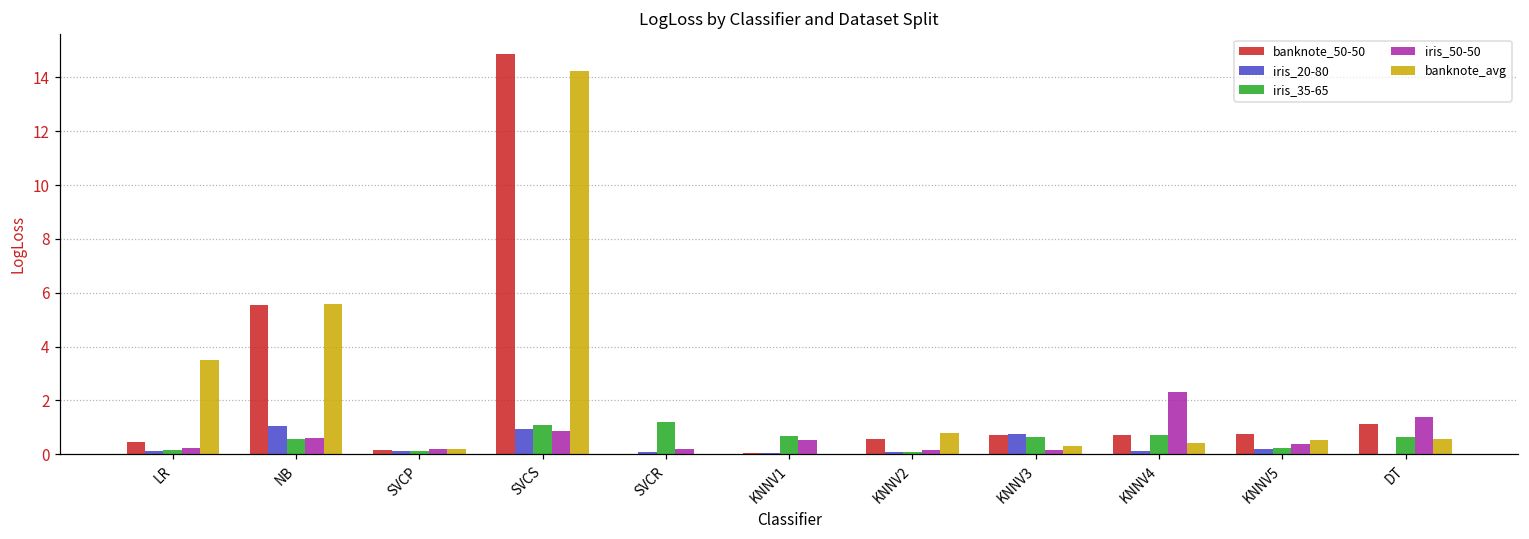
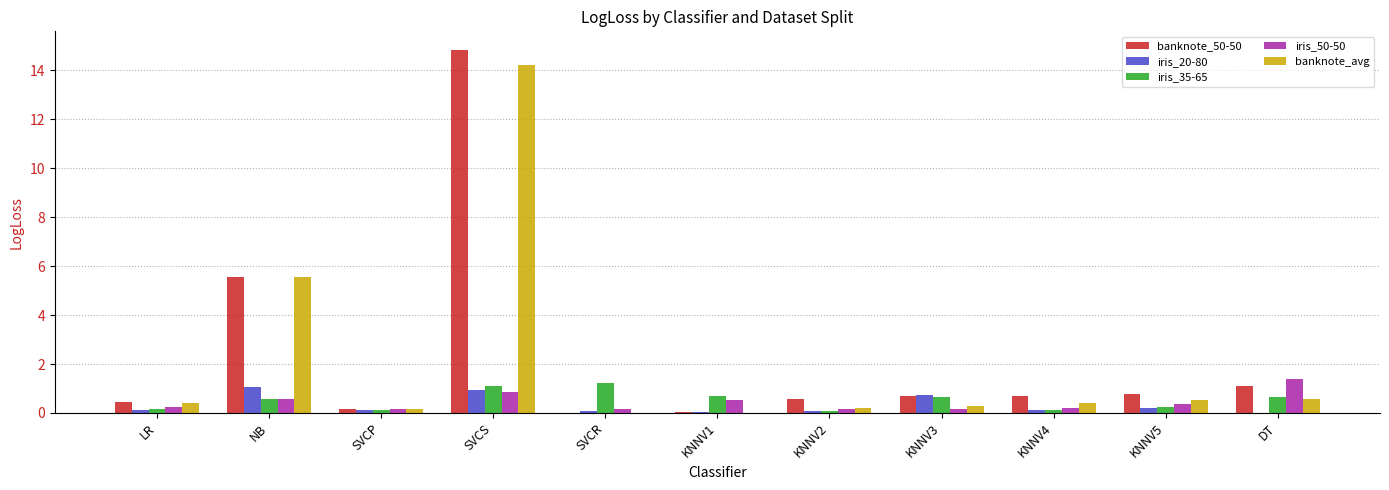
banknote_avg, LR: 3.5 -> 0.4
banknote_avg, KNNV2: 0.8 -> 0.2
iris_35-65, KNNV4: 0.7 -> 0.1
iris_50-50, KNNV4: 2.3 -> 0.2
